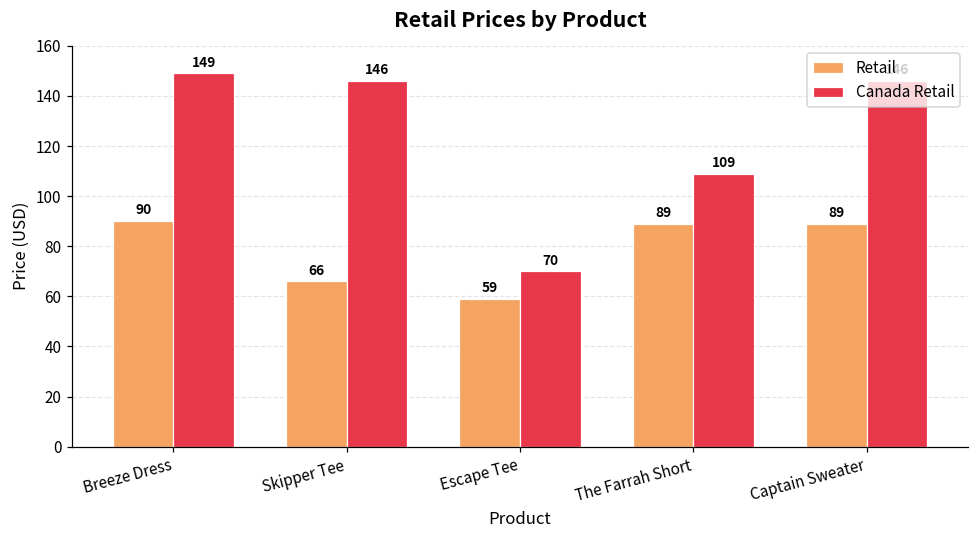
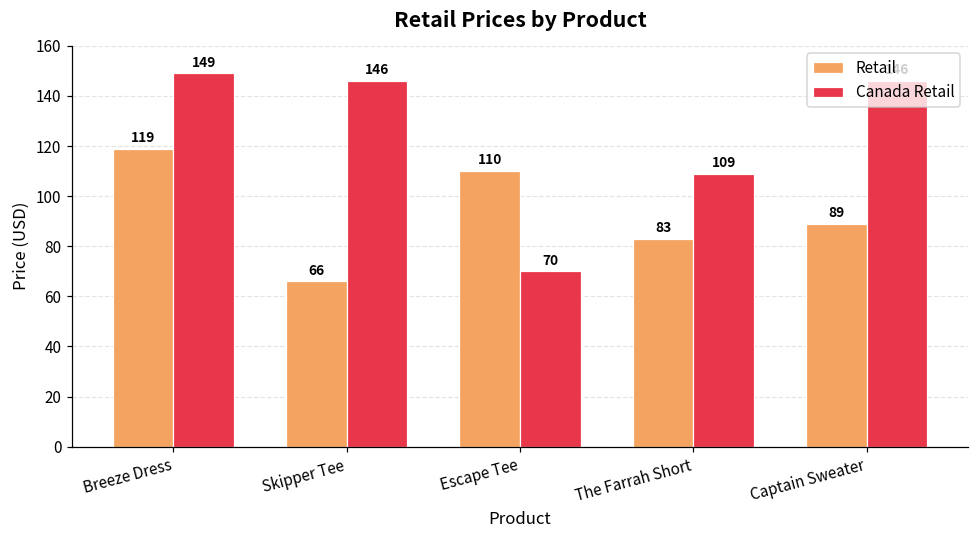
Retail, Breeze Dress: 90 -> 119
Retail, Escape Tee: 59 -> 110
Retail, The Farrah Short: 89 -> 83
